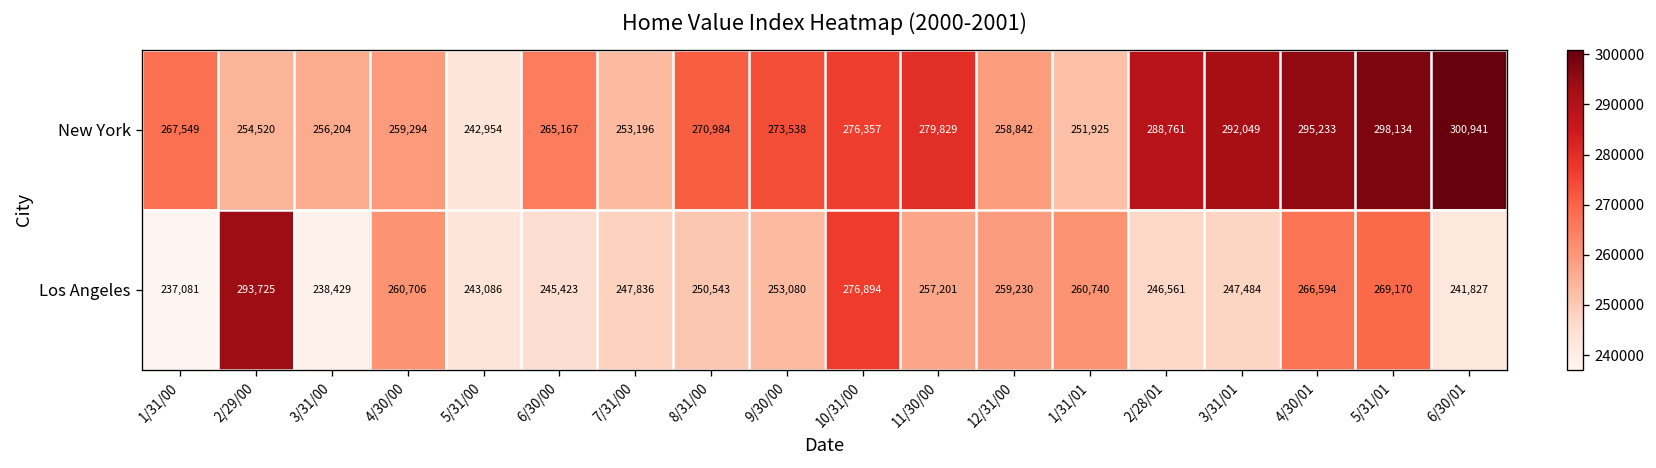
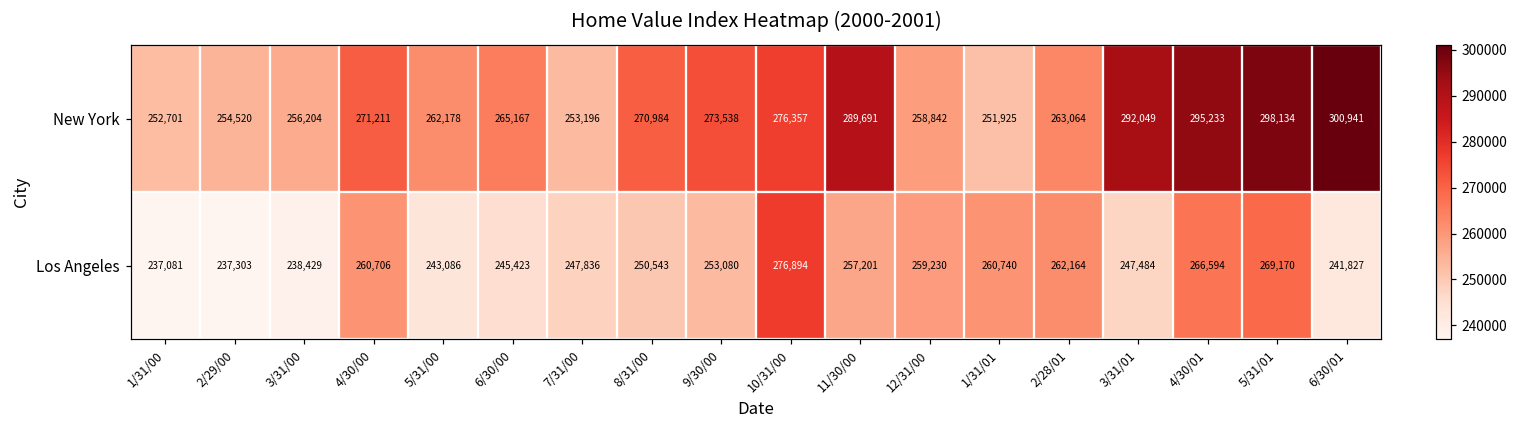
New York, 1/31/00: 267,549 -> 252,701
New York, 4/30/00: 259,294 -> 271,211
New York, 5/31/00: 242,954 -> 262,178
New York, 11/30/00: 279,829 -> 289,691
New York, 2/28/01: 288,761 -> 263,064
Los Angeles, 2/29/00: 293,725 -> 237,303
Los Angeles, 2/28/01: 246,561 -> 262,164
